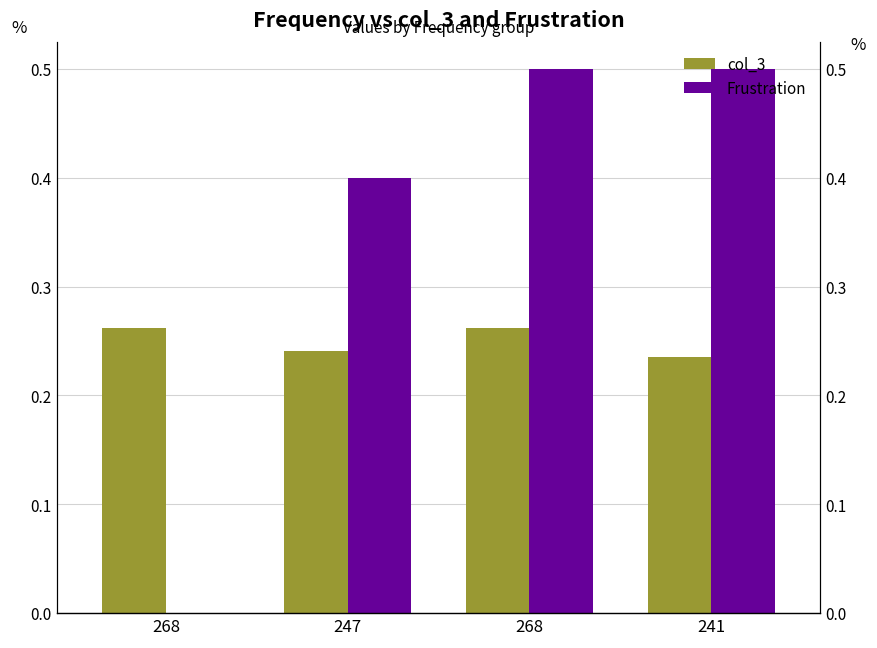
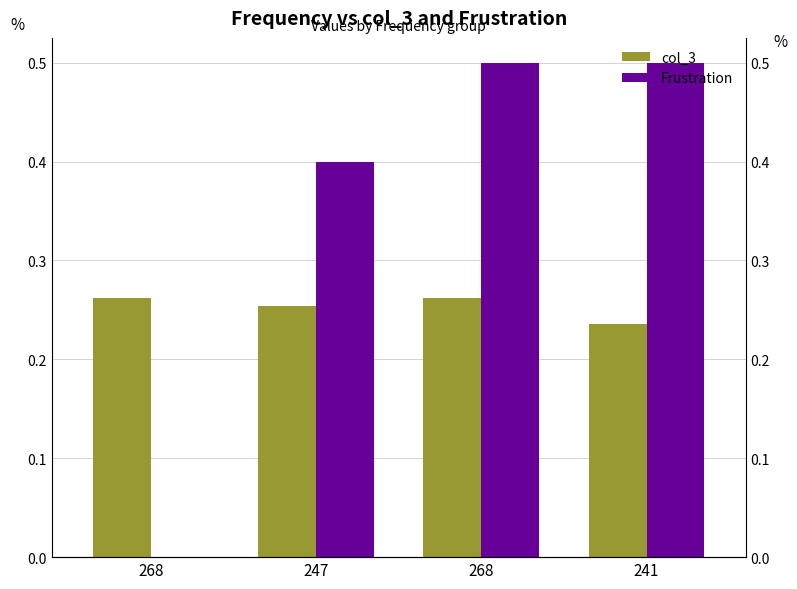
col_3, 247: 0.24 -> 0.25
